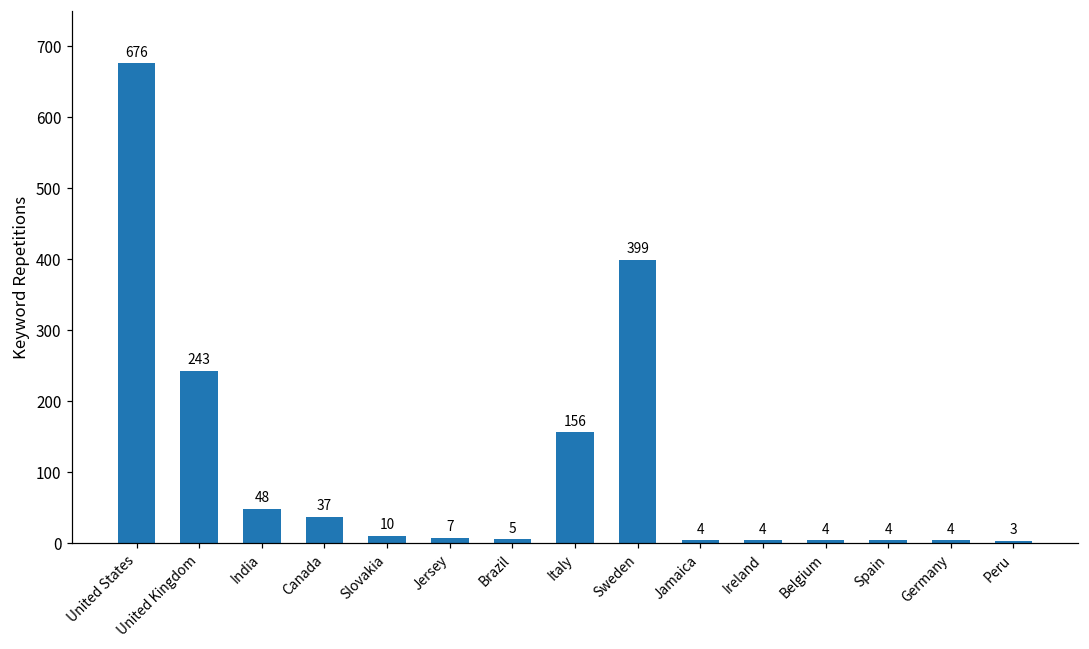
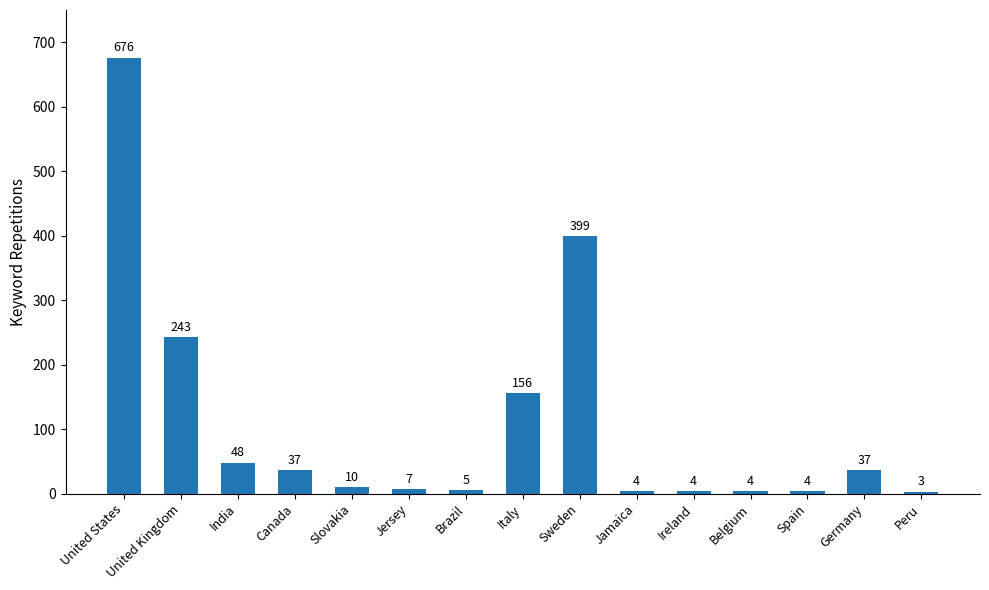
Germany: 4 -> 37
